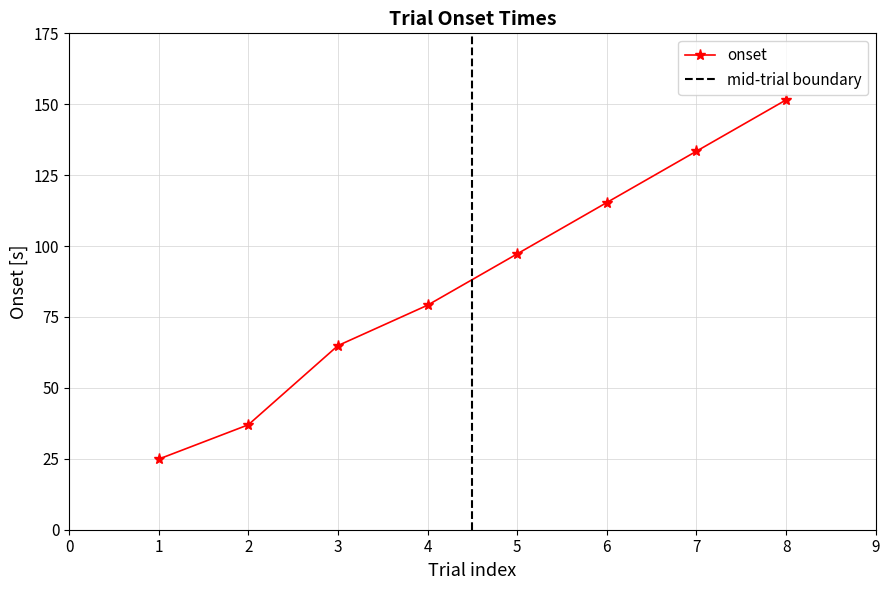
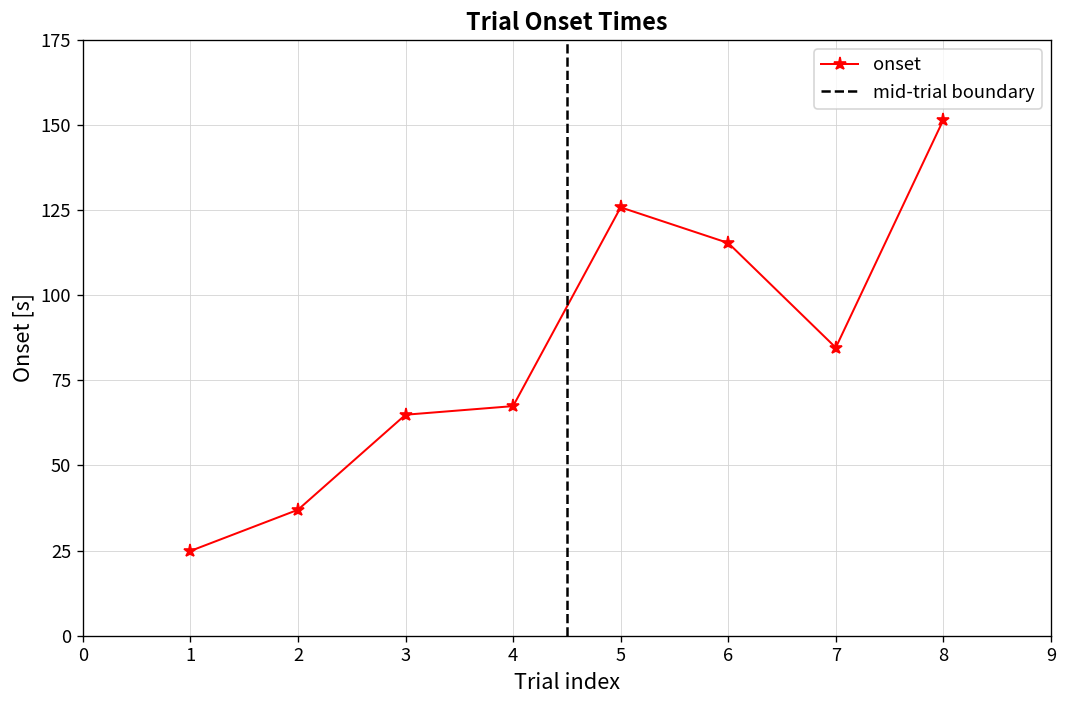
4: 79 -> 67
5: 97 -> 126
7: 133 -> 85
